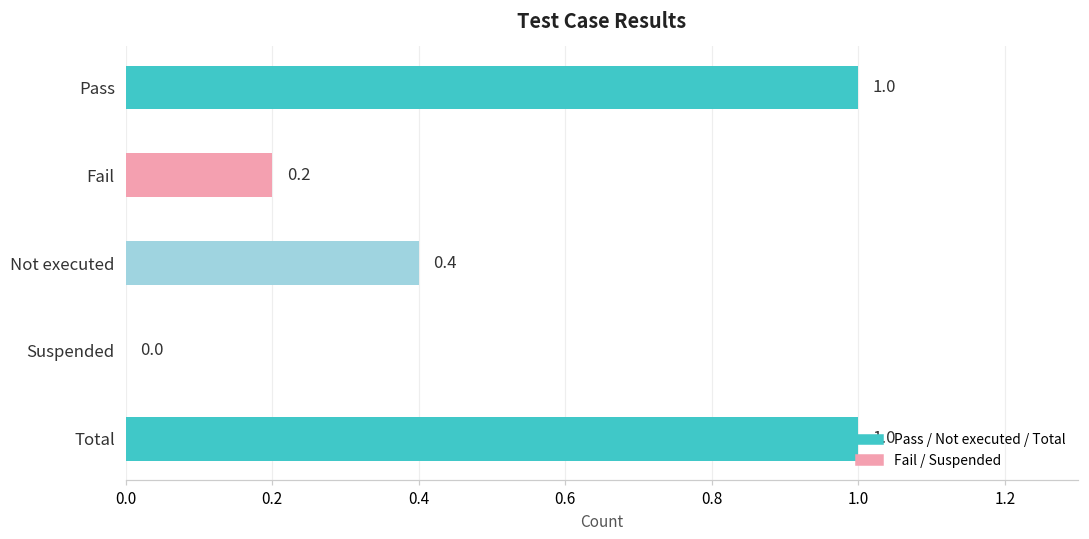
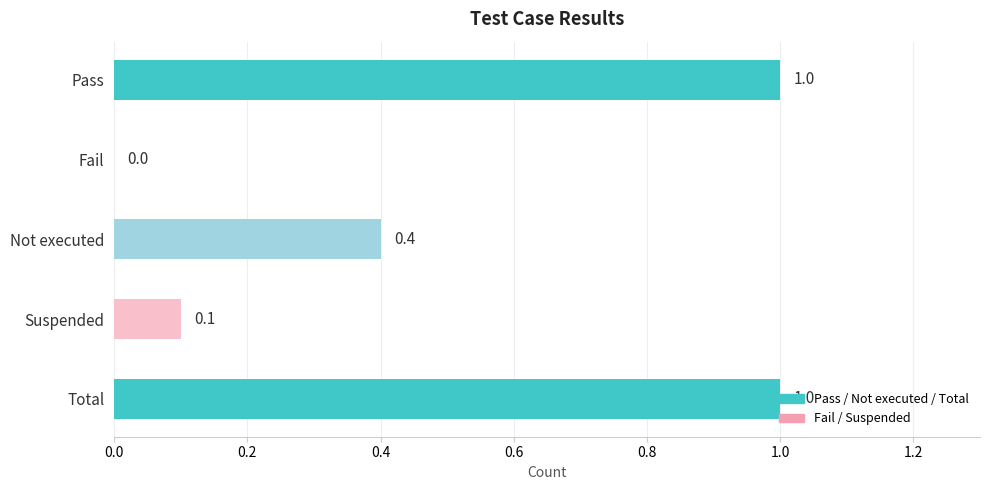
Fail: 0.2 -> 0.0
Suspended: 0.0 -> 0.1
